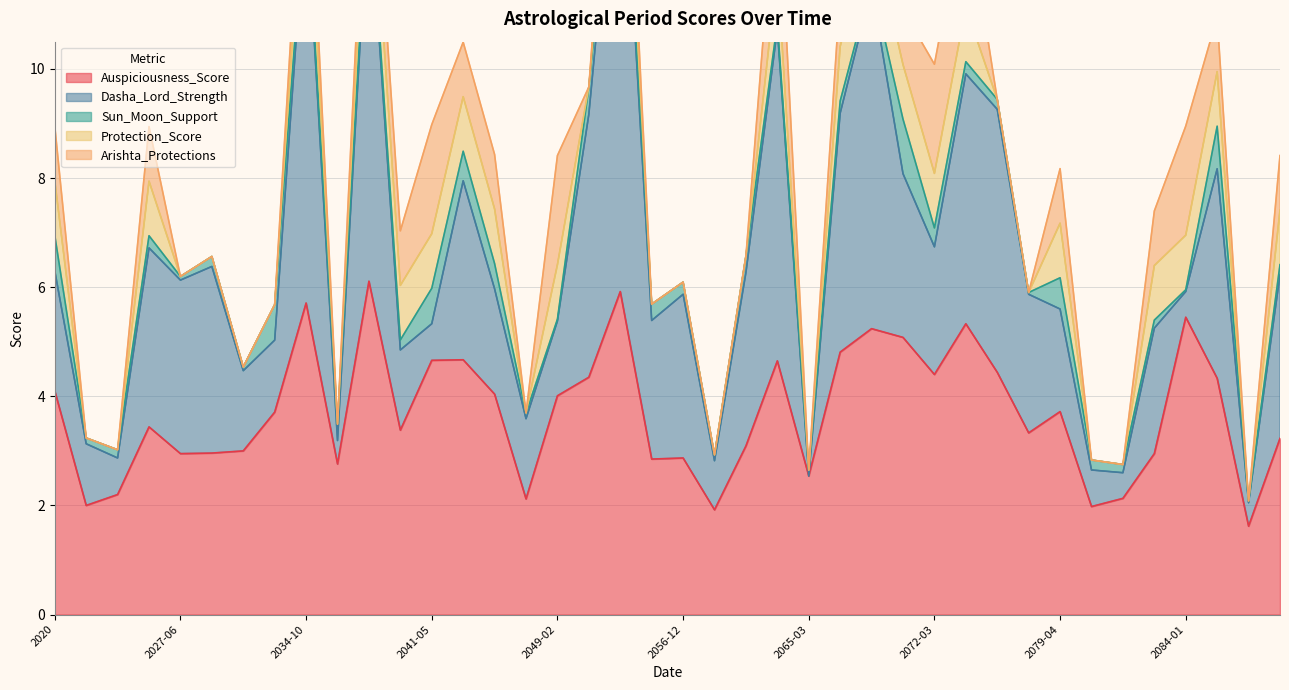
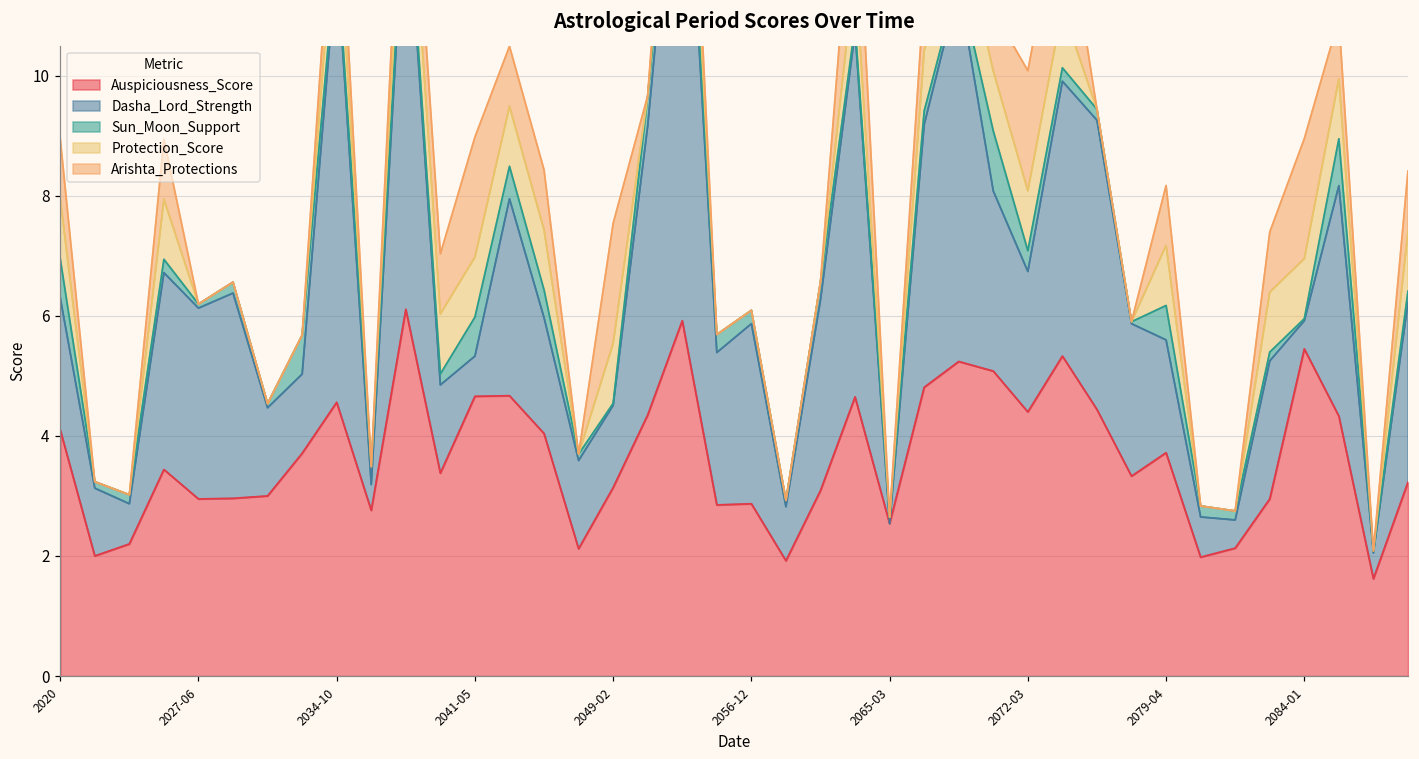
Auspiciousness_Score, 2034-10: 5.7 -> 4.6
Auspiciousness_Score, 2049-02: 4.0 -> 3.1
